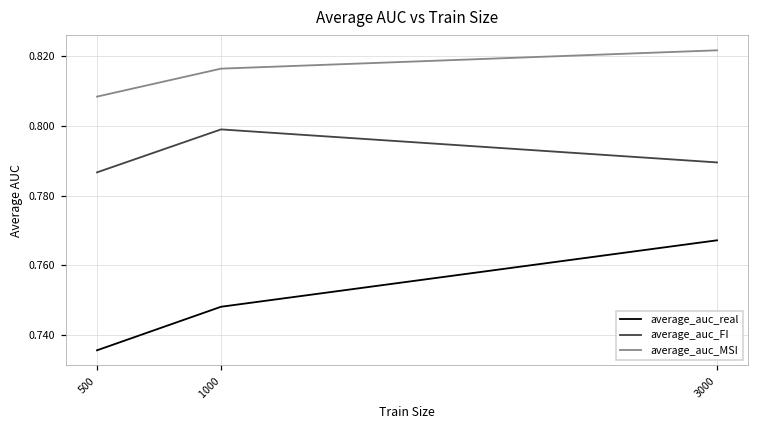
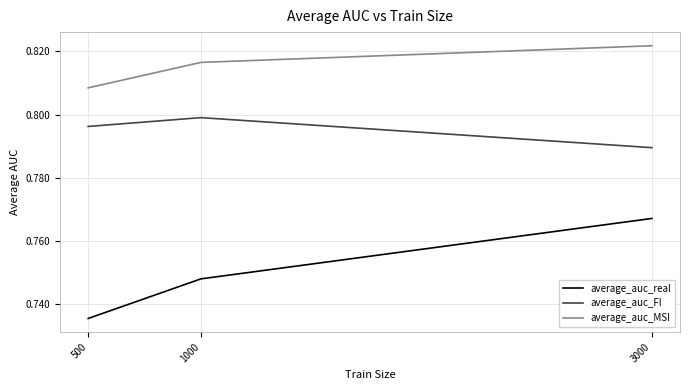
average_auc_FI, 500: 0.787 -> 0.796
